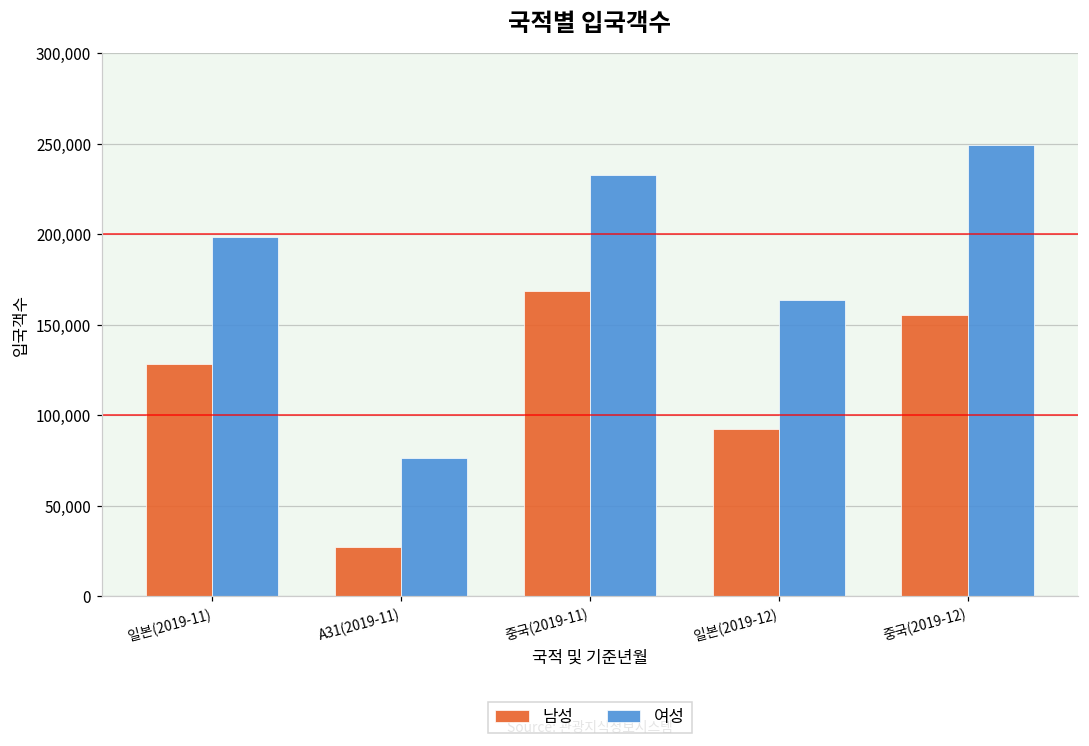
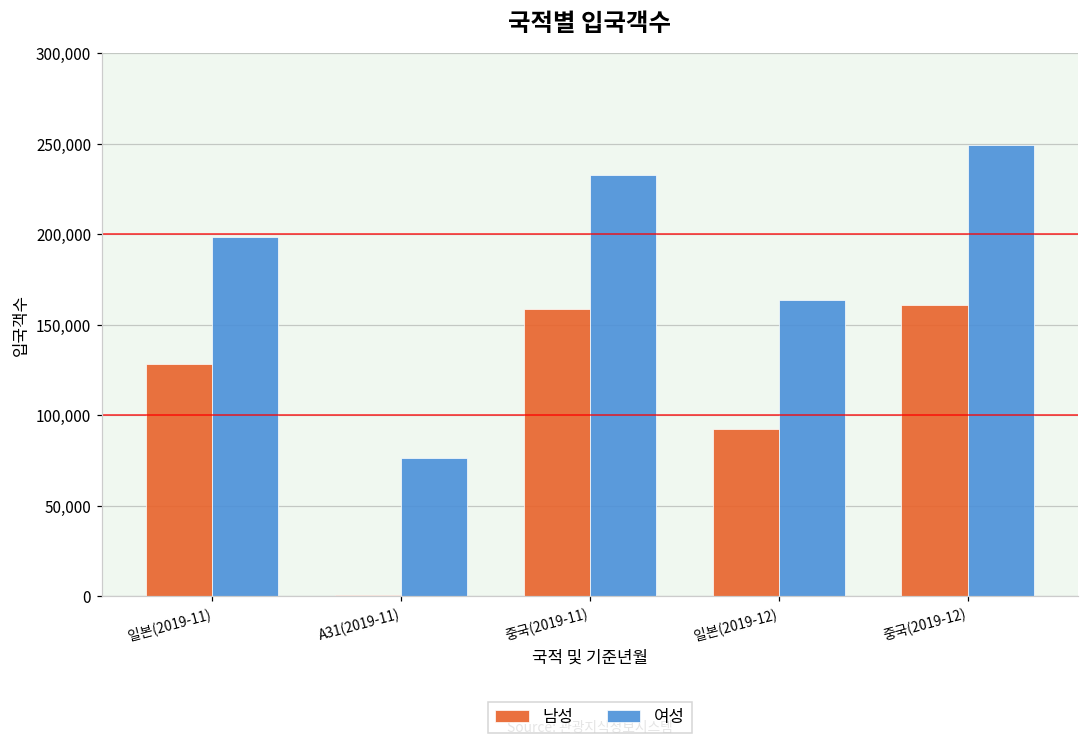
남성, A31(2019-11): 27,000 -> 0
남성, 중국(2019-11): 169,000 -> 159,000
남성, 중국(2019-12): 156,000 -> 161,000
